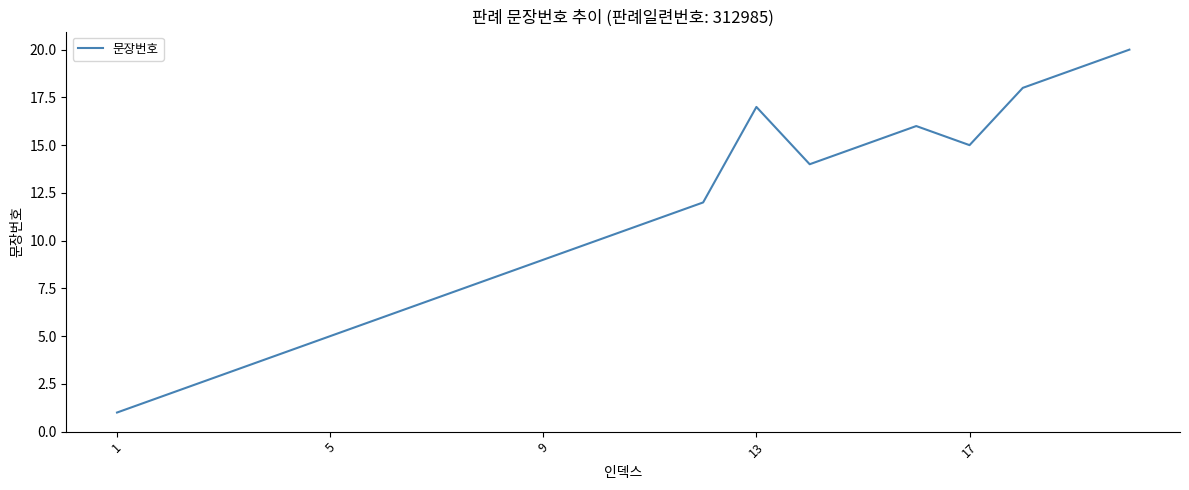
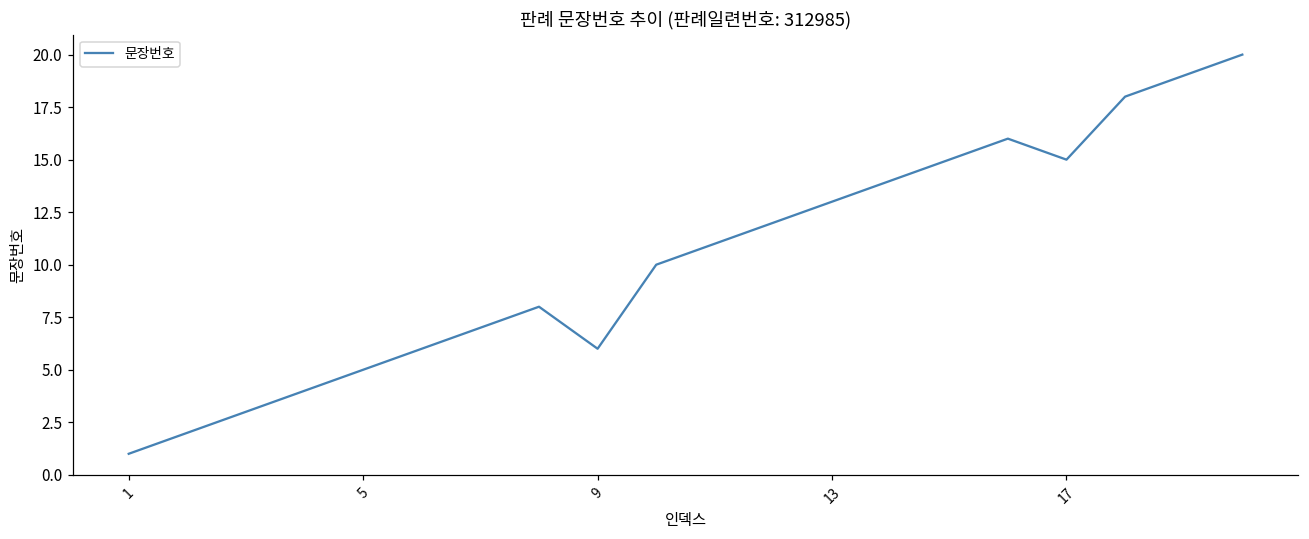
9: 9 -> 6
13: 17 -> 13
